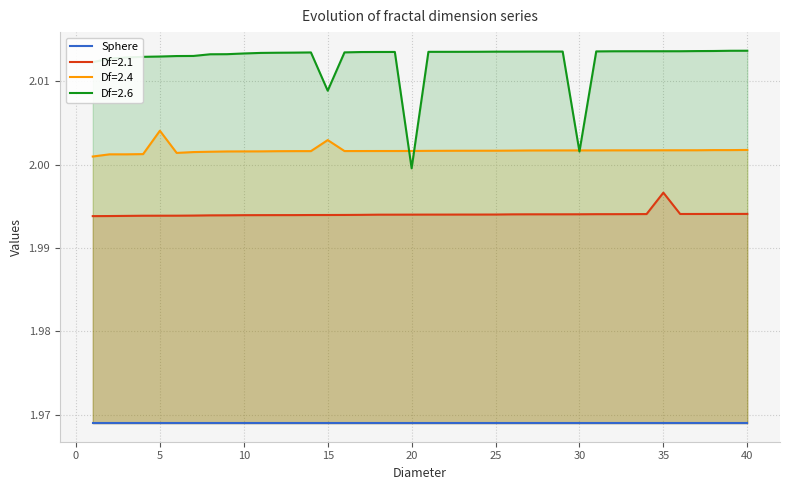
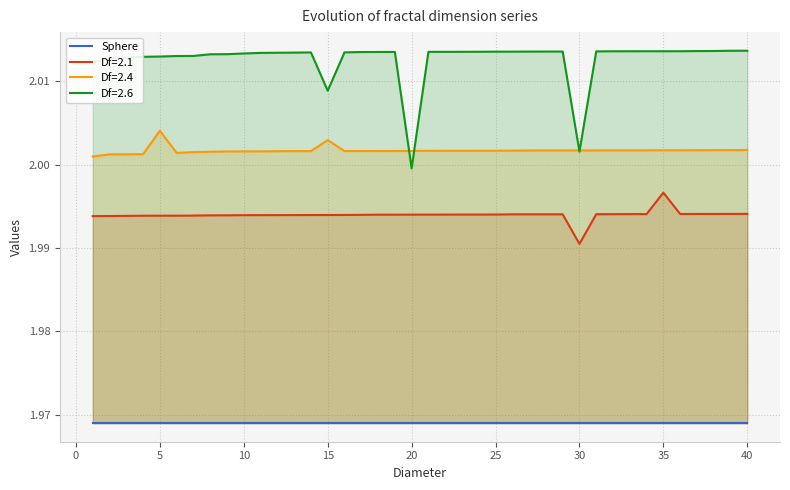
Df=2.1, 30: 1.994 -> 1.990
